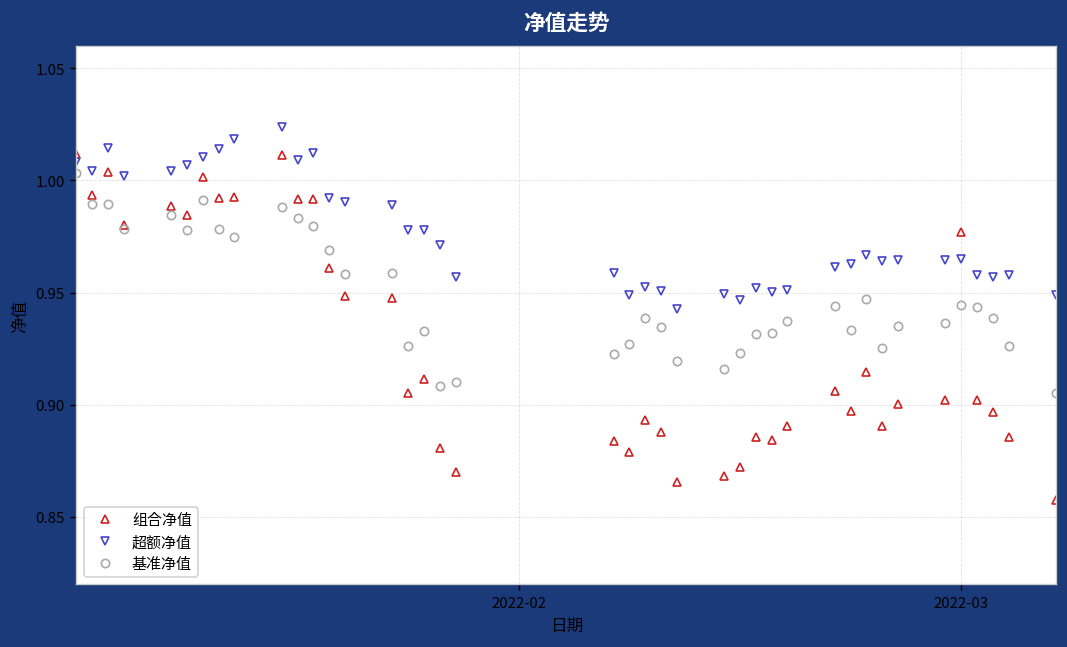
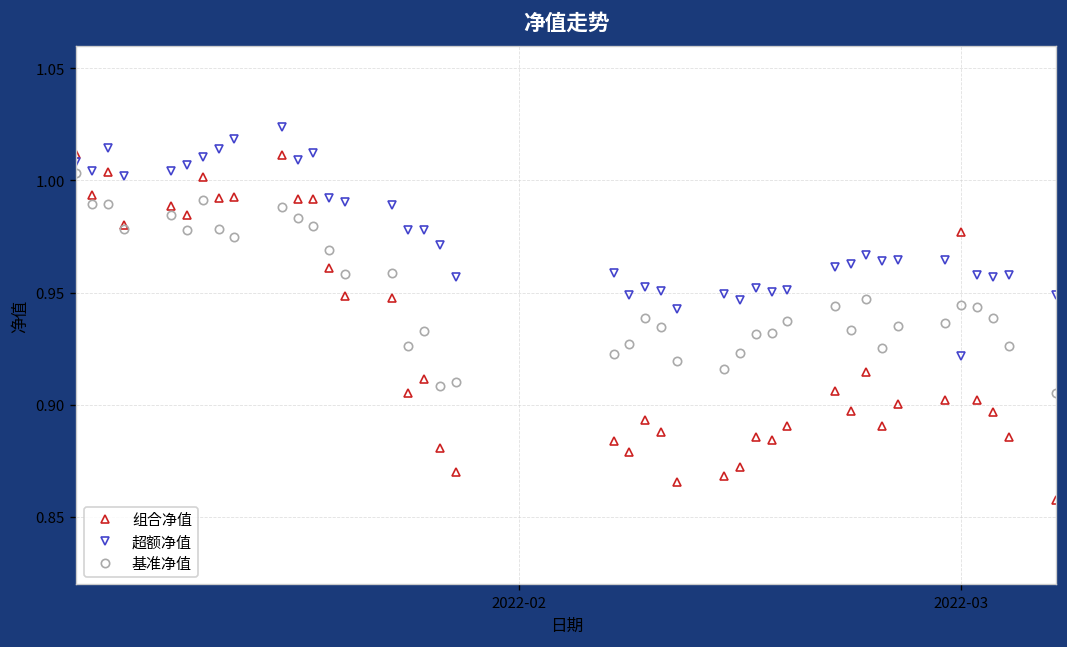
超额净值, 2022-03: 0.965 -> 0.922
